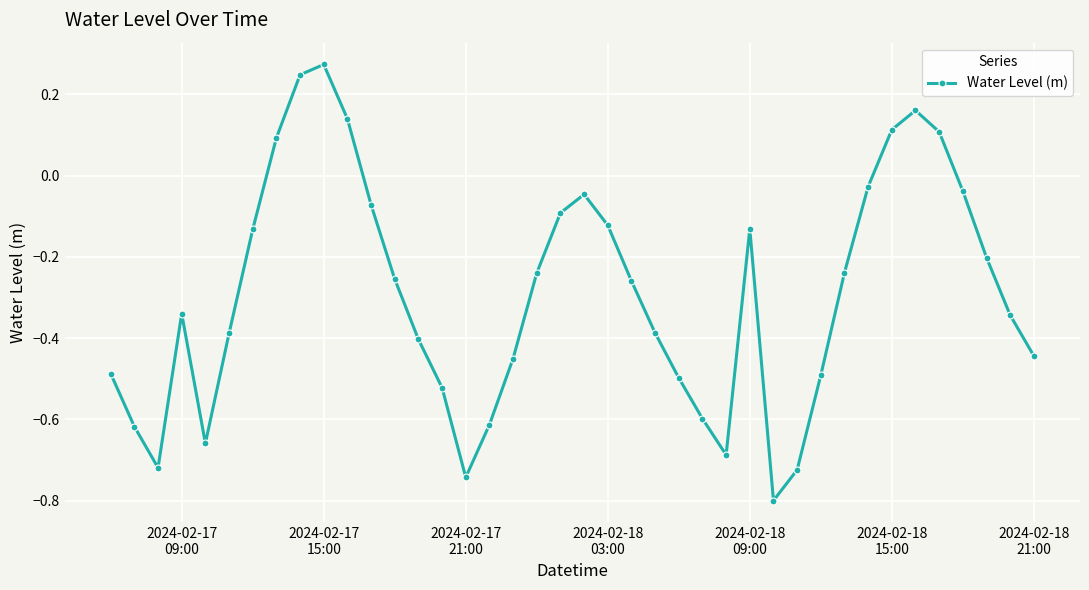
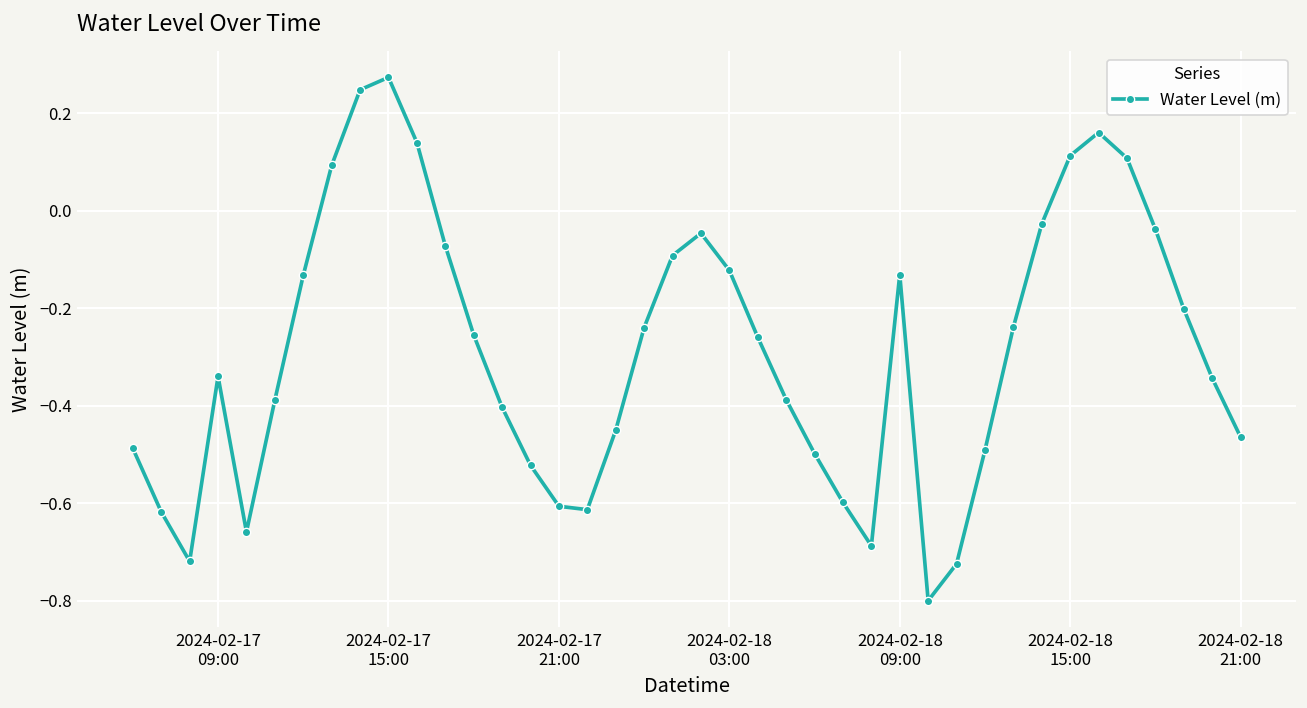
2024-02-17 21:00: -0.74 -> -0.61
2024-02-18 21:00: -0.44 -> -0.46
